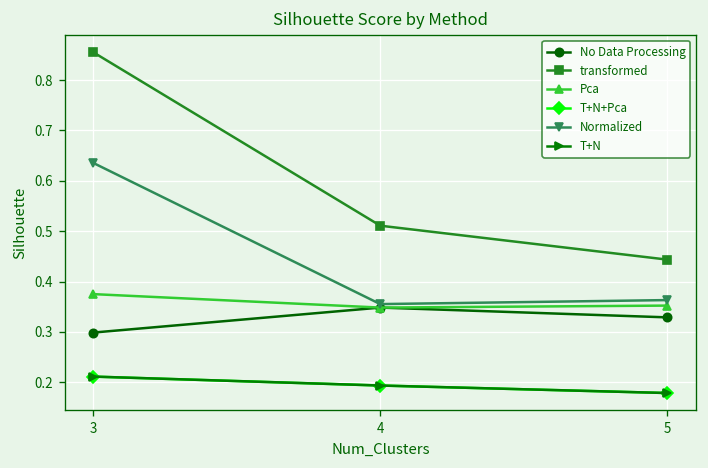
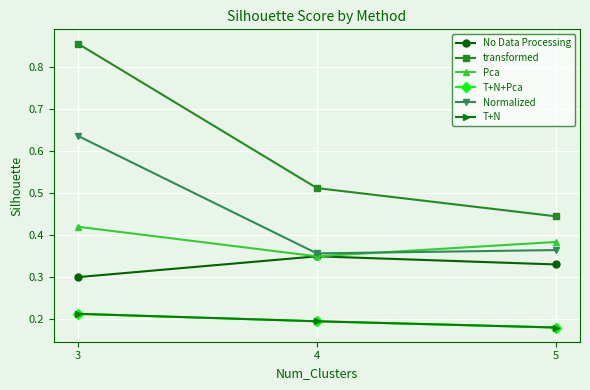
Pca, 3: 0.38 -> 0.42
Pca, 5: 0.35 -> 0.38
